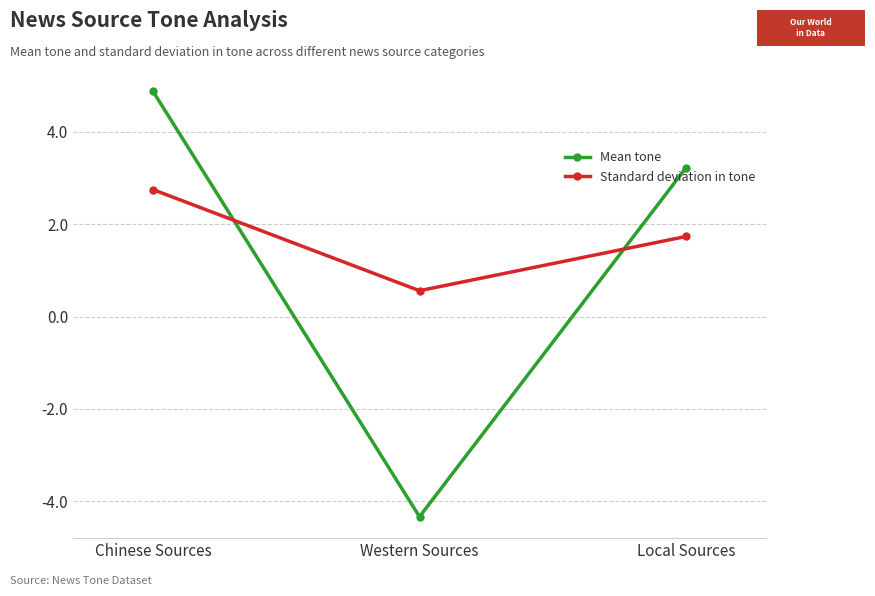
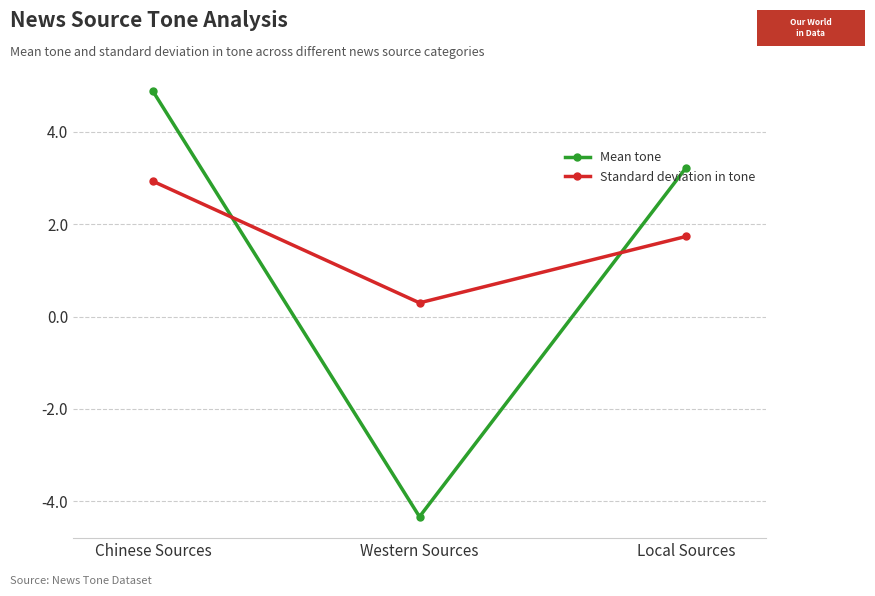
Standard deviation in tone, Chinese Sources: 2.7 -> 2.9
Standard deviation in tone, Western Sources: 0.6 -> 0.3
